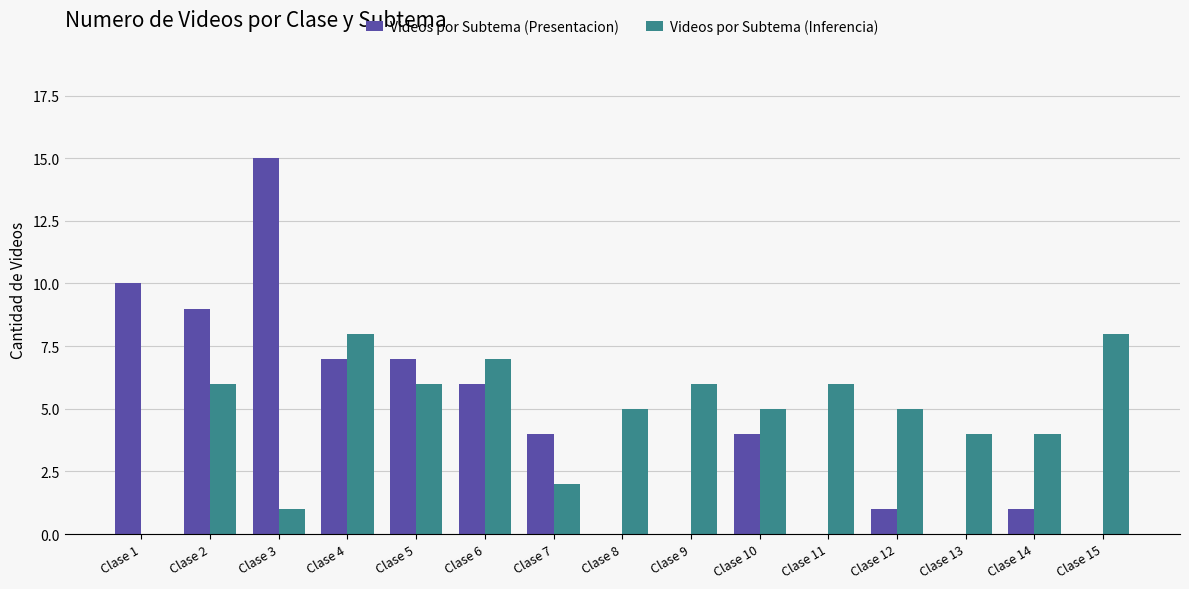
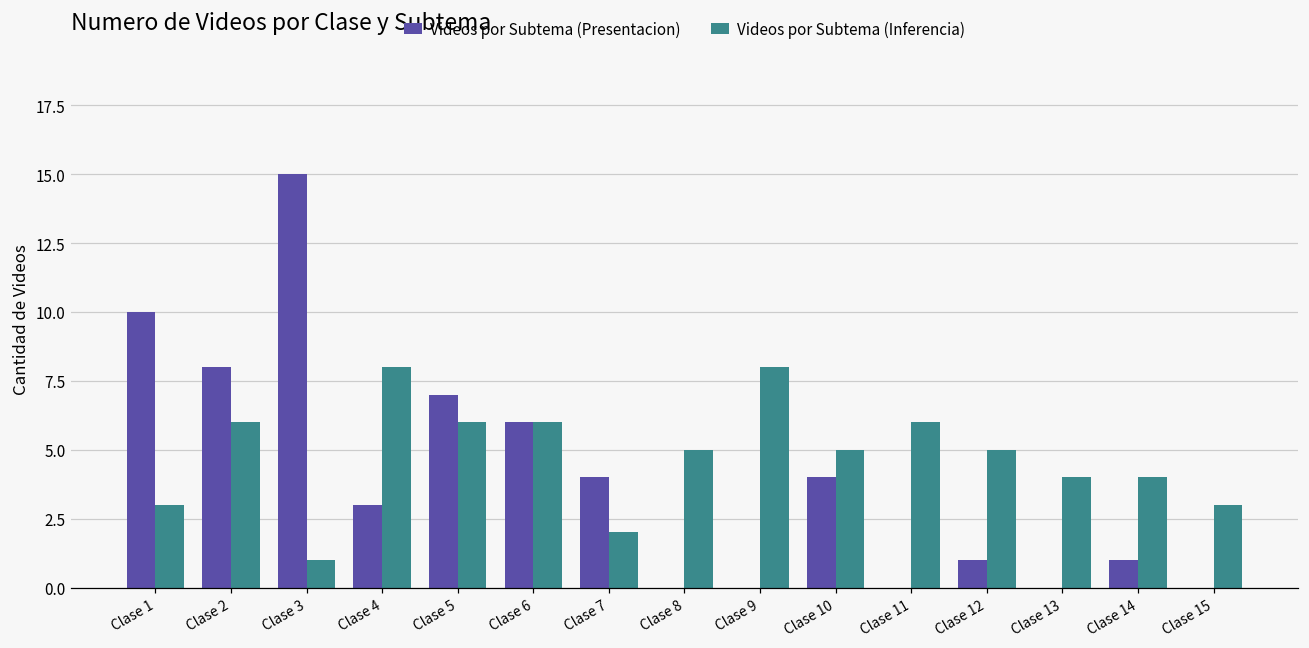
Videos por Subtema (Inferencia), Clase 1: 0 -> 3
Videos por Subtema (Presentacion), Clase 2: 9 -> 8
Videos por Subtema (Presentacion), Clase 4: 7 -> 3
Videos por Subtema (Inferencia), Clase 6: 7 -> 6
Videos por Subtema (Inferencia), Clase 9: 6 -> 8
Videos por Subtema (Inferencia), Clase 15: 8 -> 3
